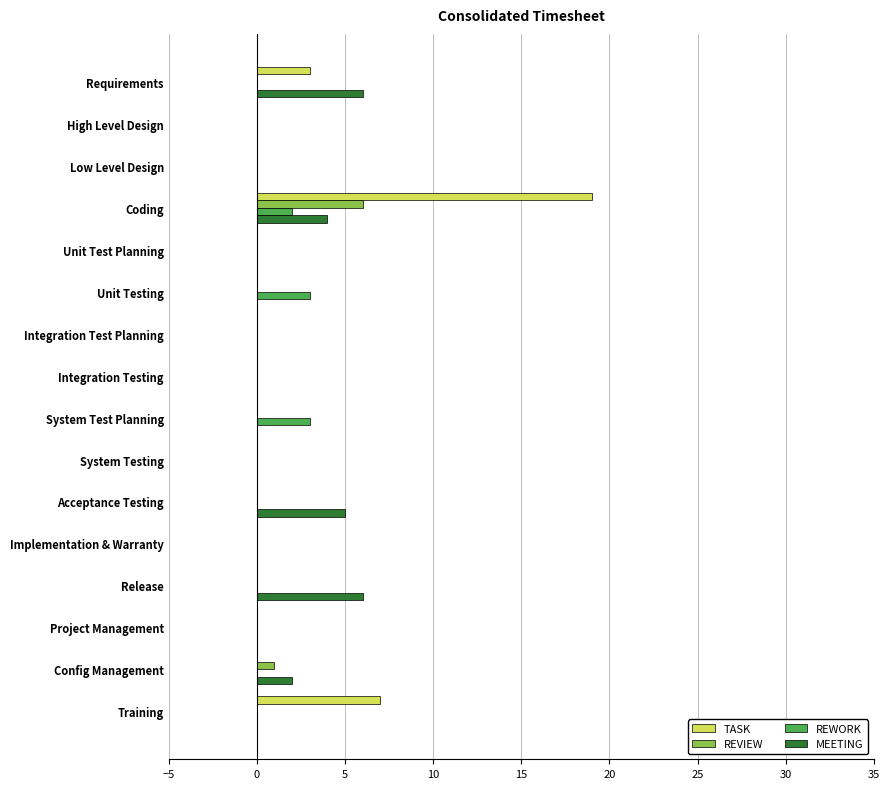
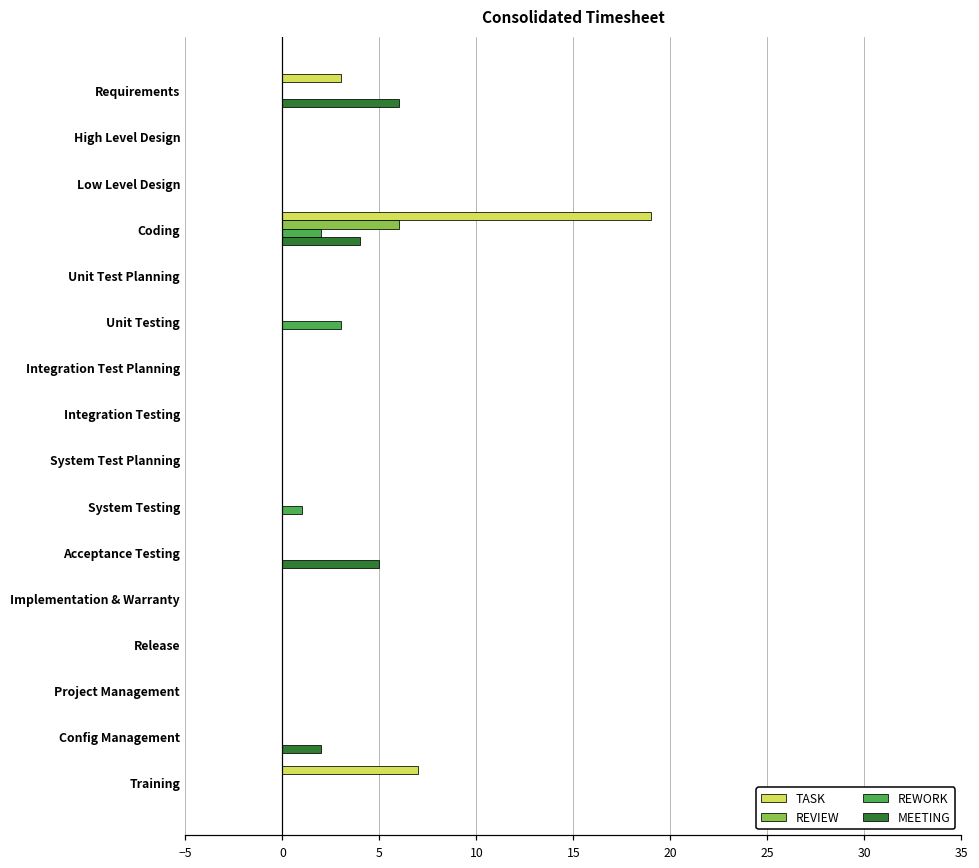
REWORK, System Test Planning: 3 -> 0
REWORK, System Testing: 0 -> 1
MEETING, Release: 6 -> 0
REVIEW, Config Management: 1 -> 0
